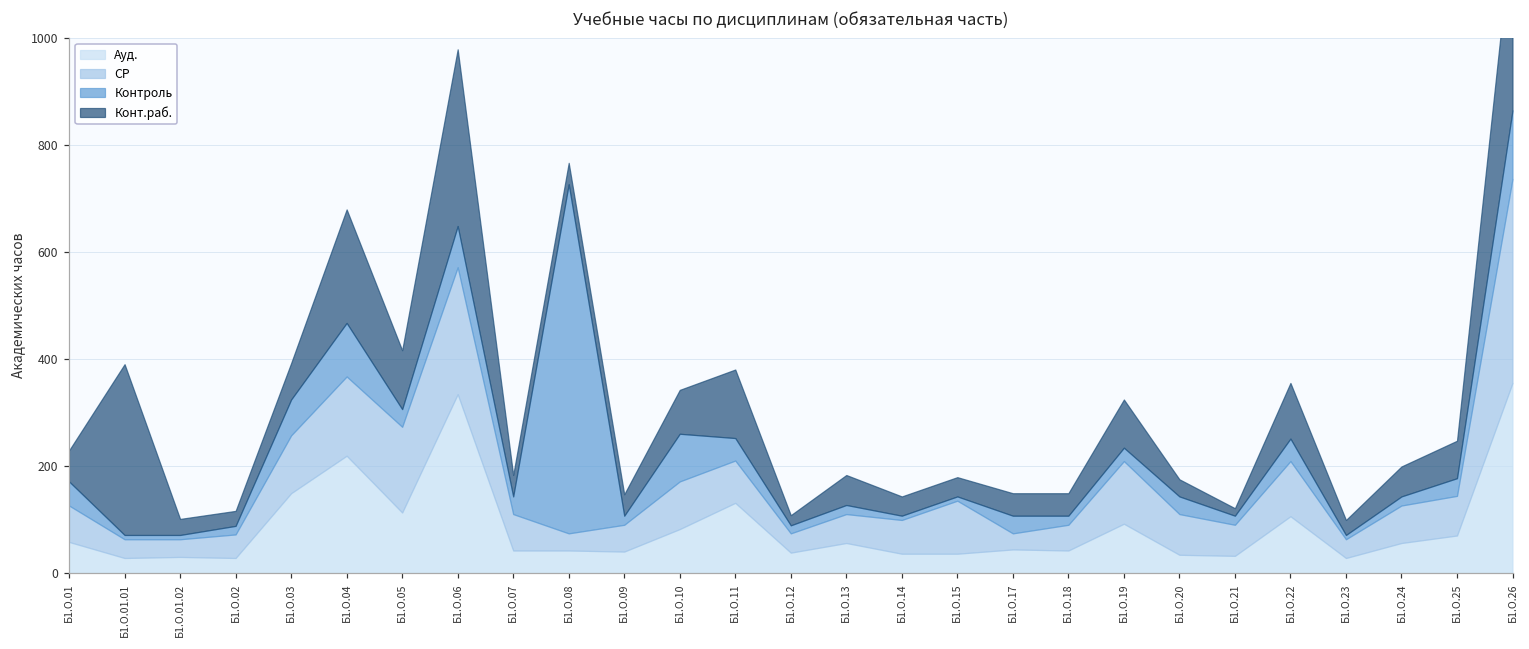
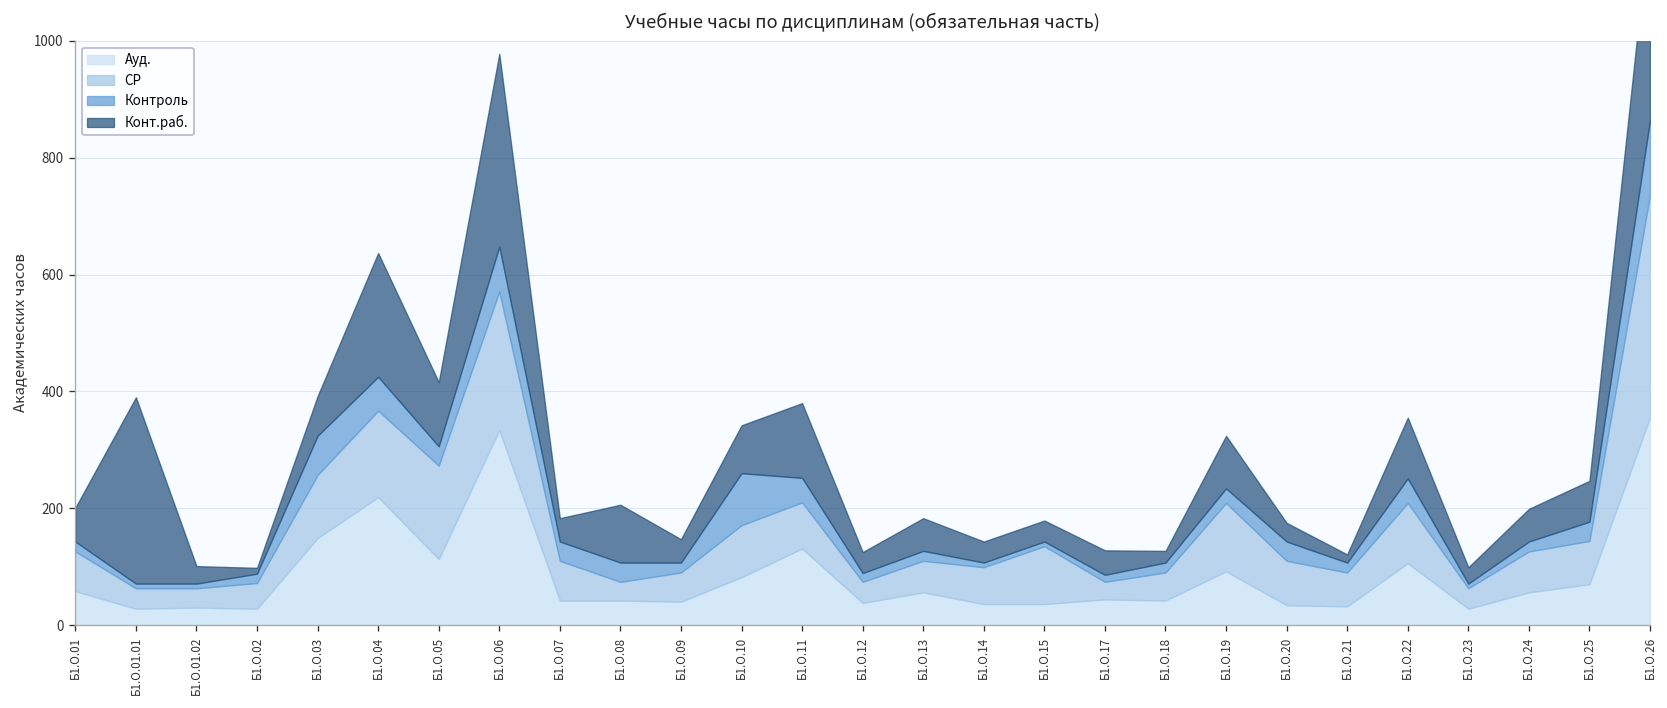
Контроль, Б1.О.01: 50 -> 20
Конт.раб., Б1.О.02: 30 -> 10
Контроль, Б1.О.04: 100 -> 60
Контроль, Б1.О.08: 650 -> 30
Конт.раб., Б1.О.08: 40 -> 100
Конт.раб., Б1.О.12: 20 -> 40
Контроль, Б1.О.17: 30 -> 10
Конт.раб., Б1.О.18: 40 -> 20
